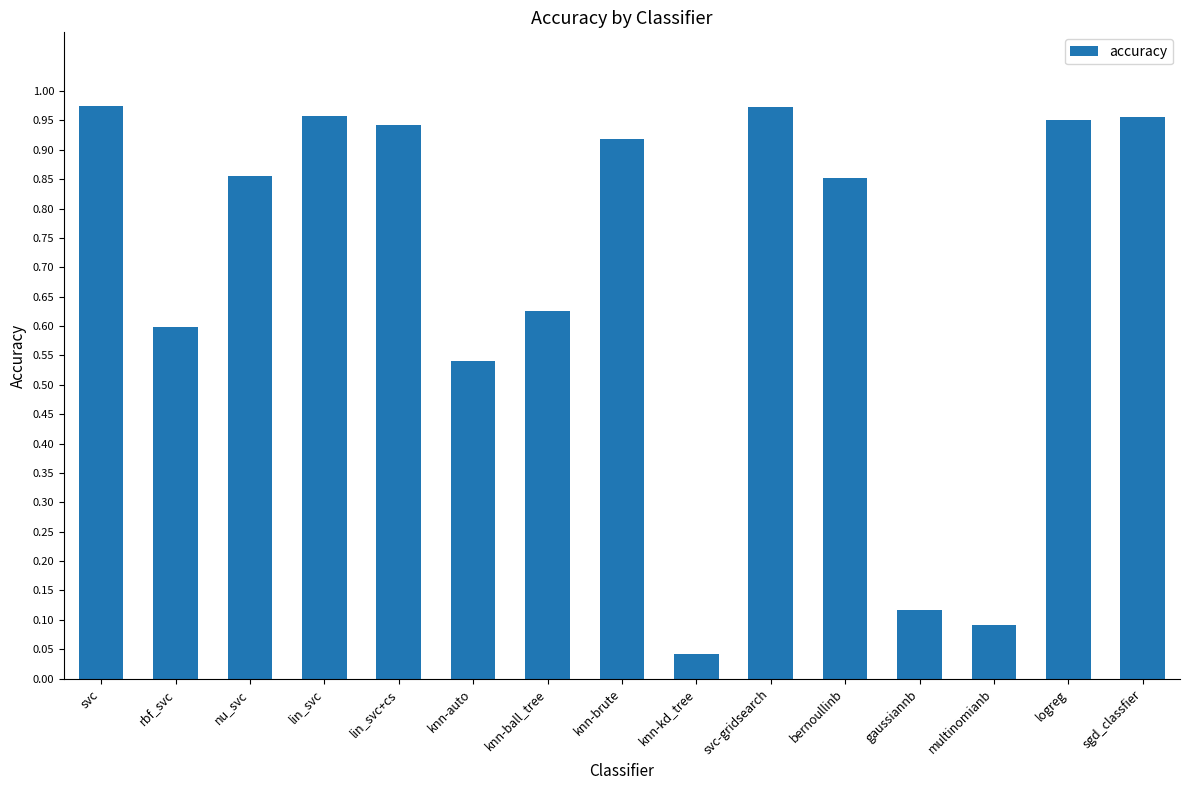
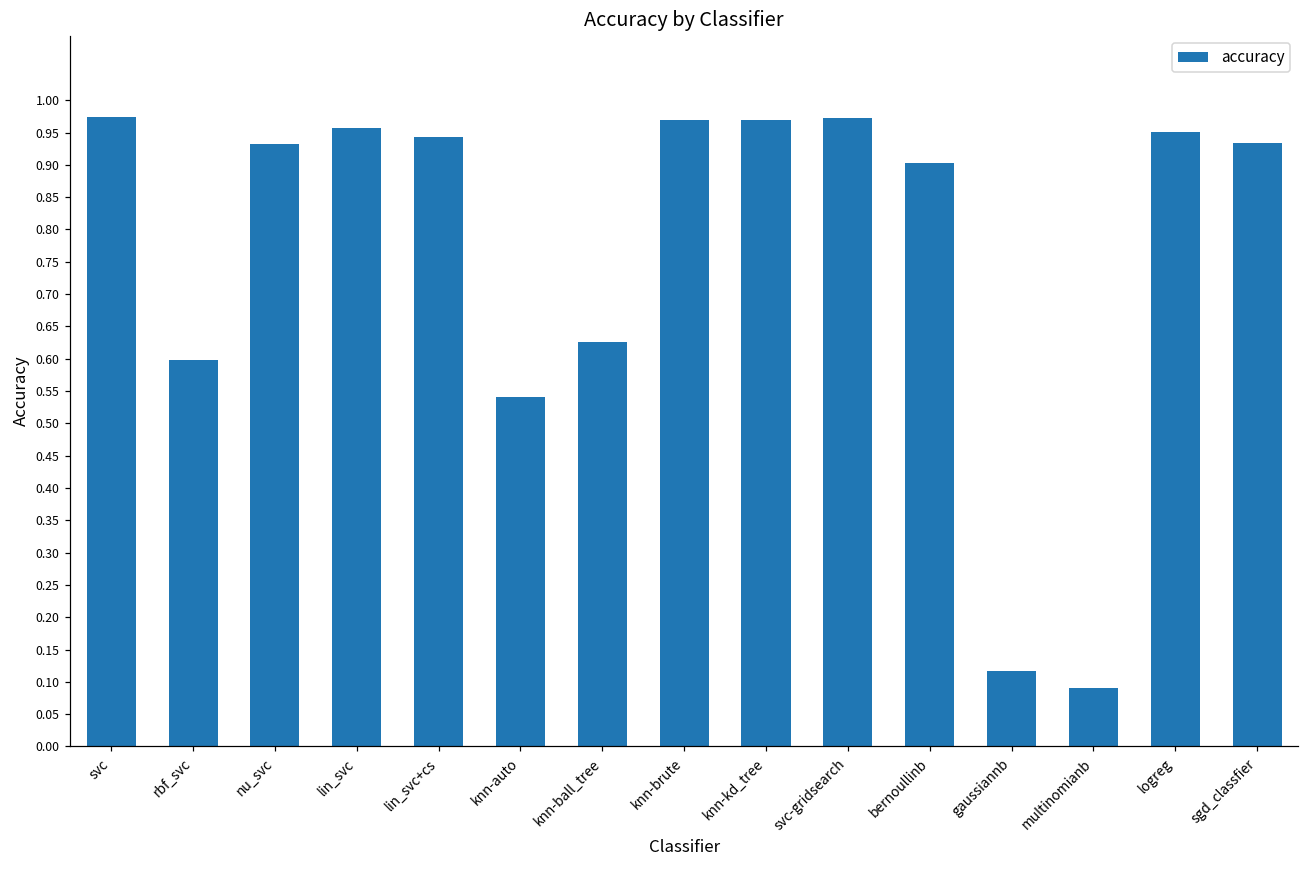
nu_svc: 0.86 -> 0.93
knn-brute: 0.92 -> 0.97
knn-kd_tree: 0.04 -> 0.97
bernoullinb: 0.85 -> 0.90
sgd_classfier: 0.96 -> 0.93
